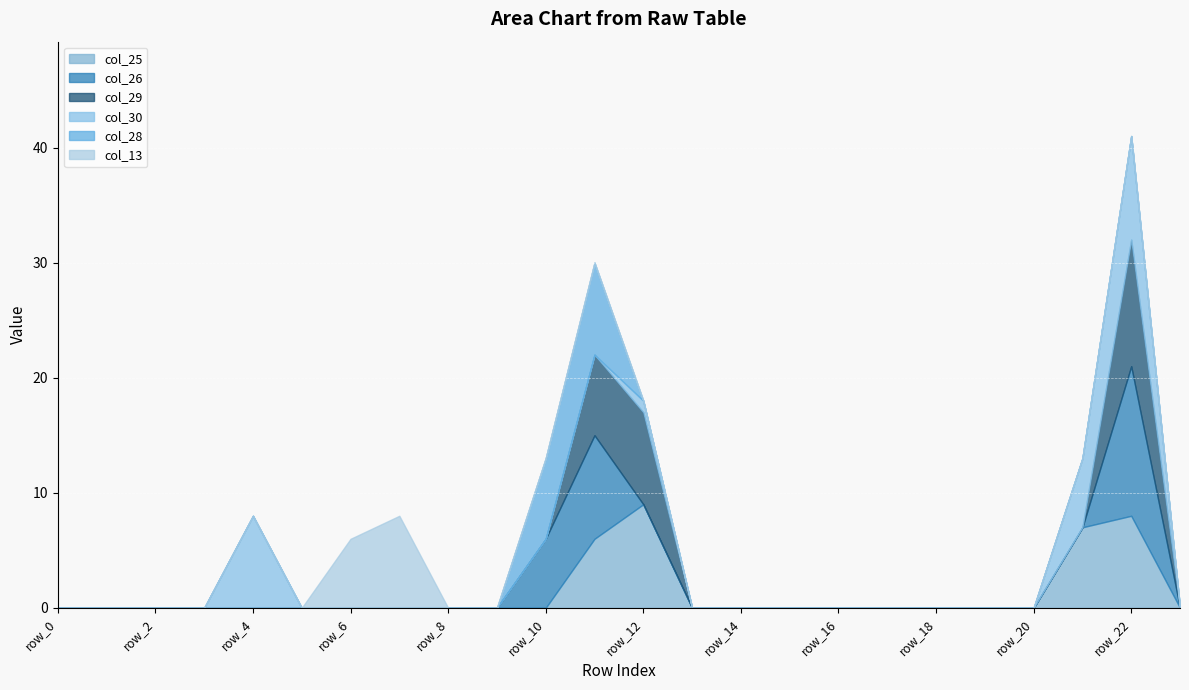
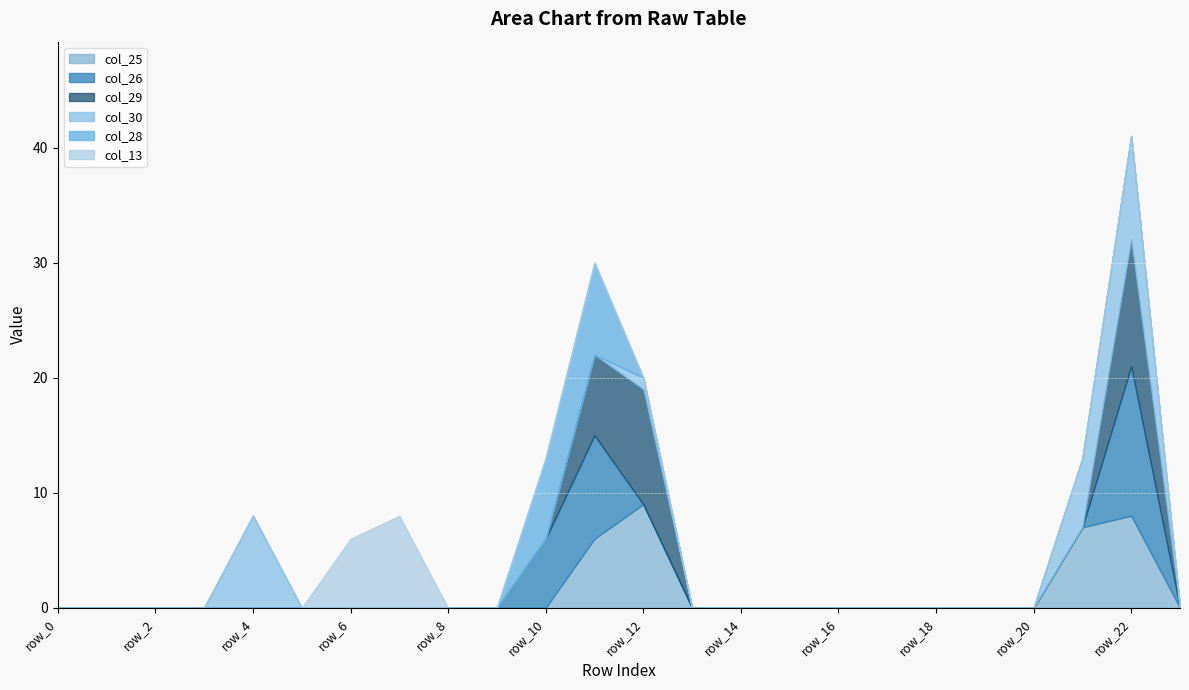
col_29, row_12: 8 -> 10
